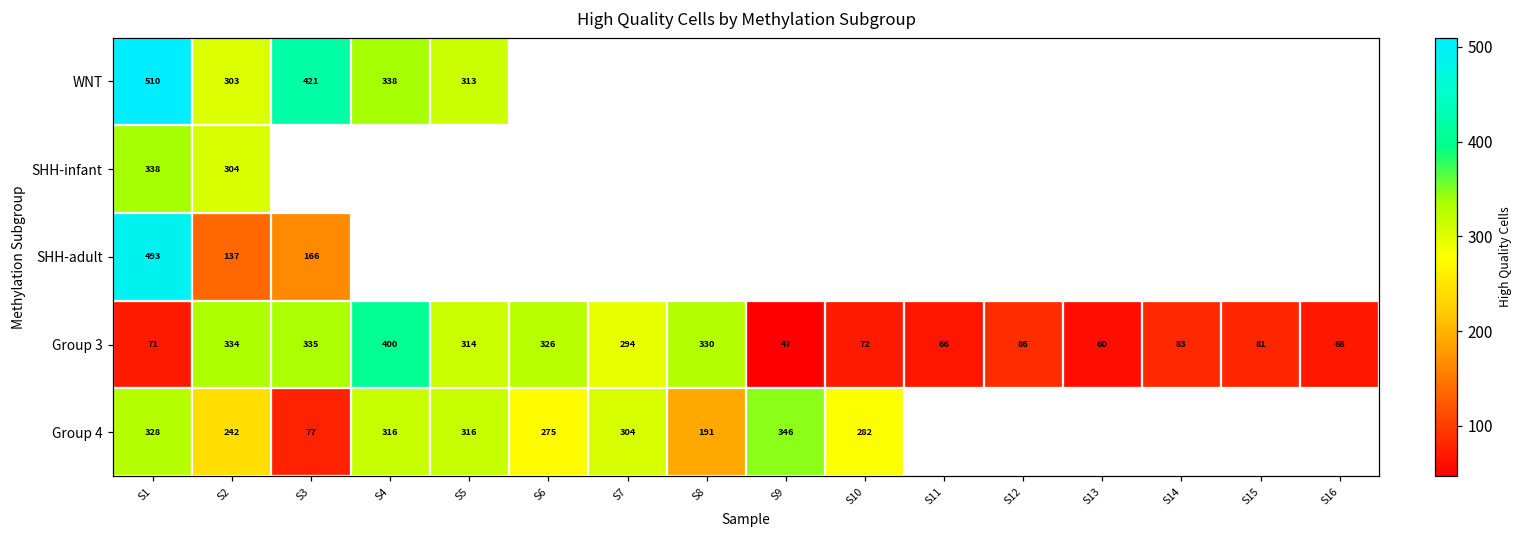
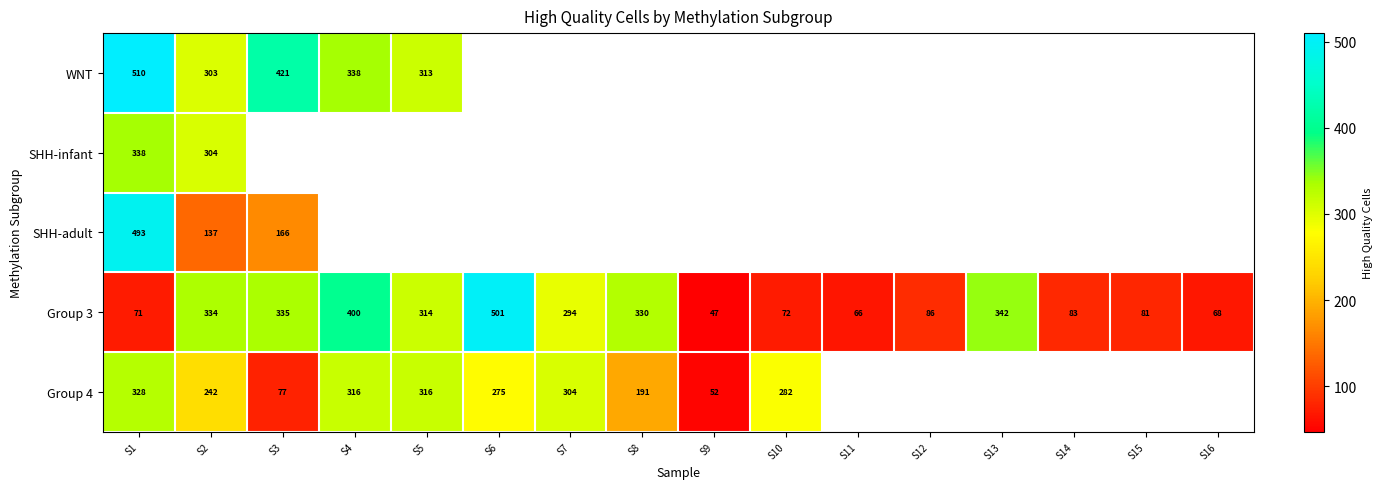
Group 3, S6: 326 -> 501
Group 3, S13: 60 -> 342
Group 4, S9: 346 -> 52
